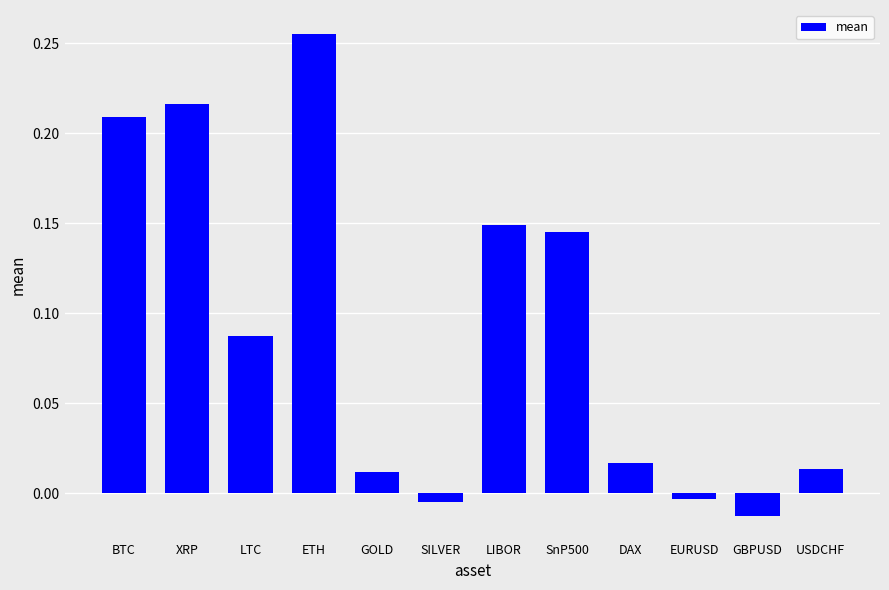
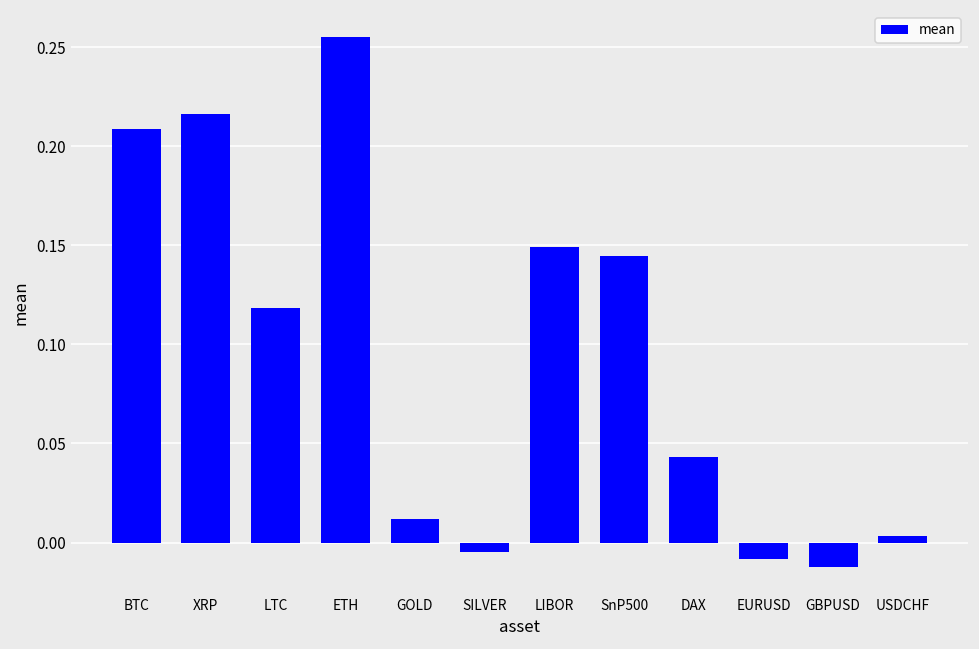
LTC: 0.087 -> 0.119
DAX: 0.017 -> 0.043
EURUSD: -0.003 -> -0.009
USDCHF: 0.014 -> 0.004
